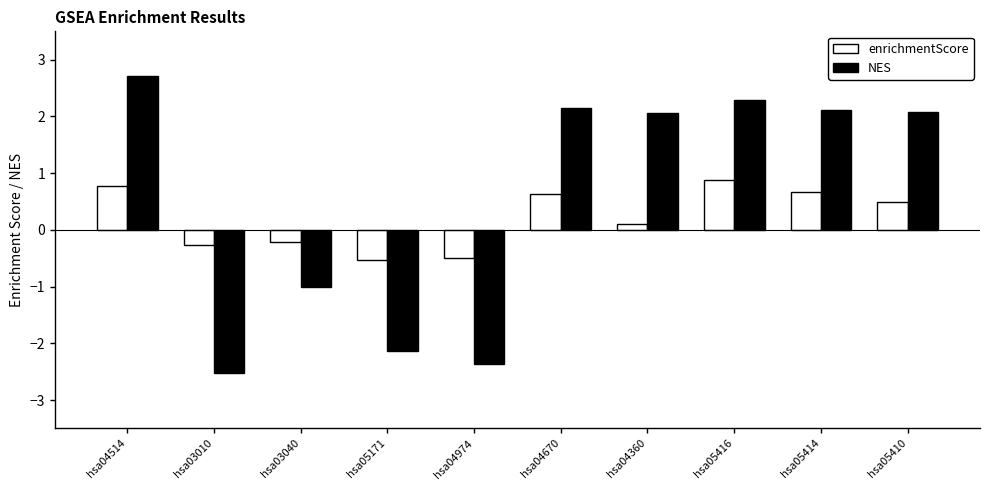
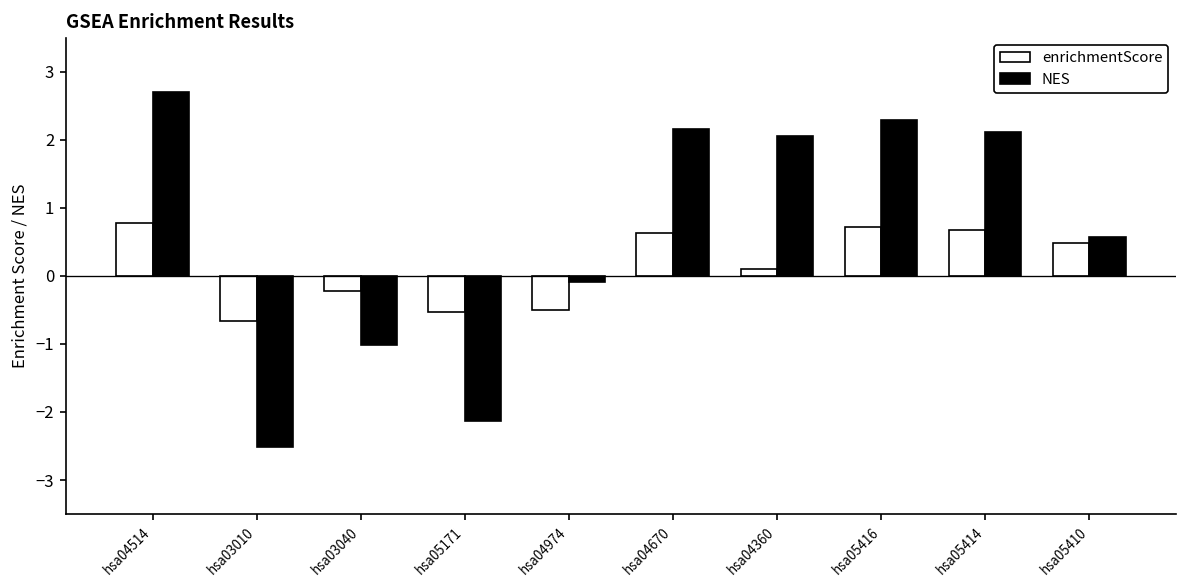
enrichmentScore, hsa03010: -0.3 -> -0.7
NES, hsa04974: -2.4 -> -0.1
enrichmentScore, hsa05416: 0.9 -> 0.7
NES, hsa05410: 2.1 -> 0.6
